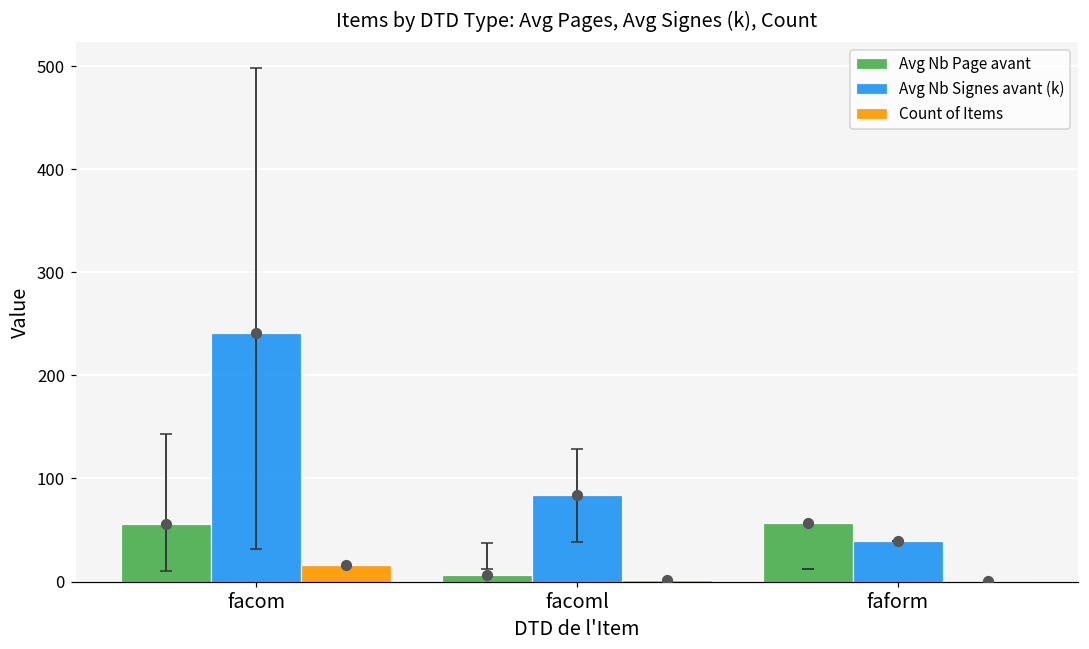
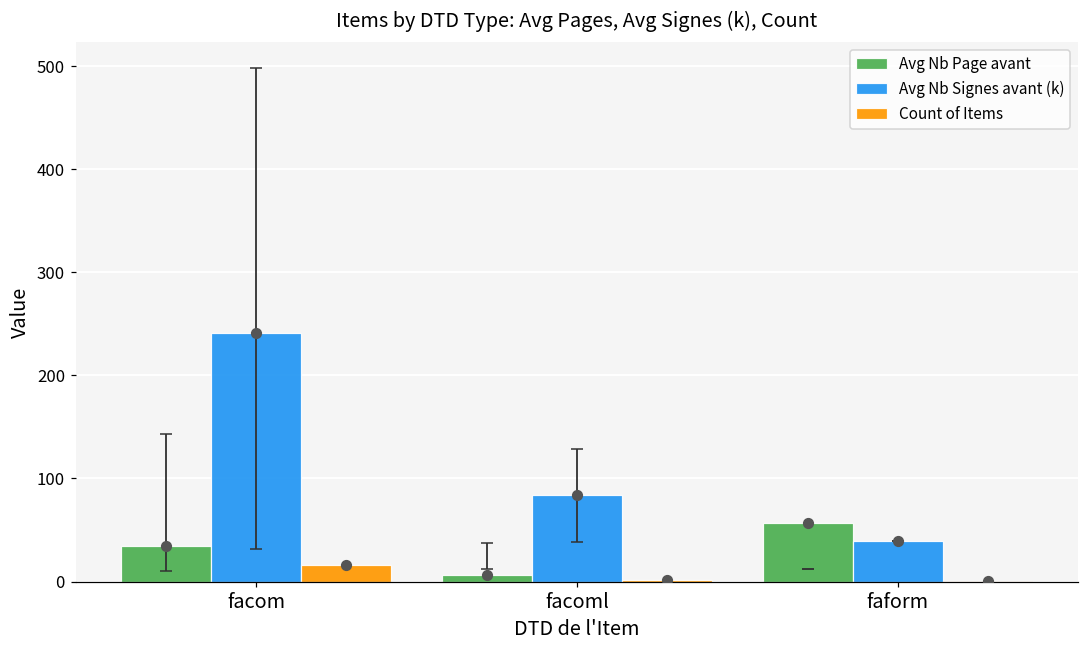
Avg Nb Page avant, facom: 60 -> 30
